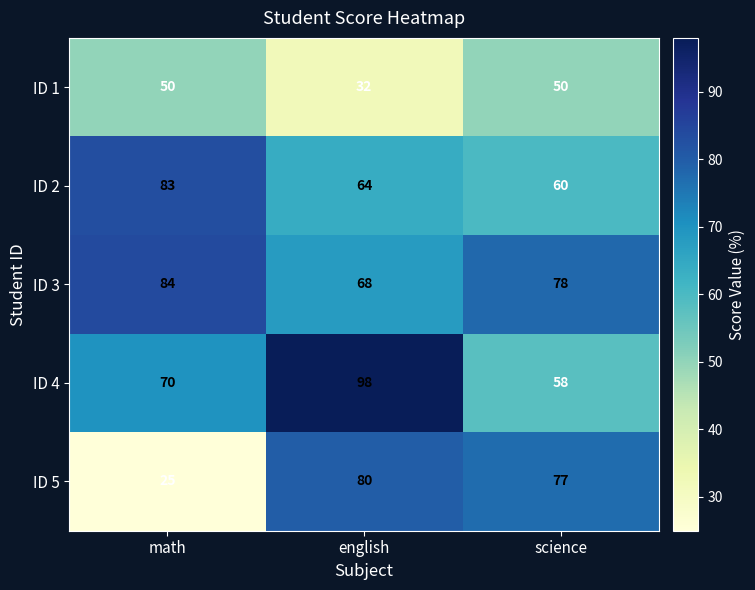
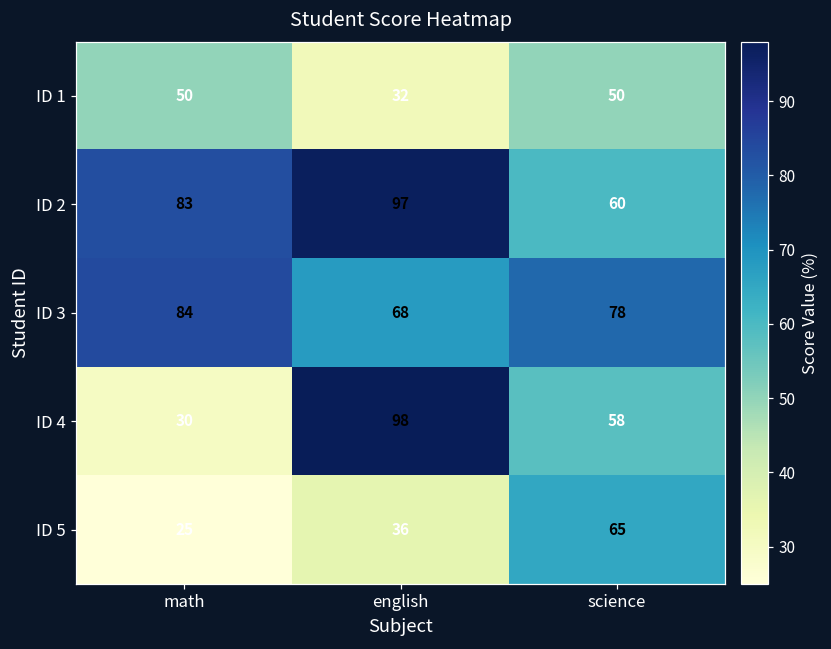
ID 2, english: 64 -> 97
ID 4, math: 70 -> 30
ID 5, english: 80 -> 36
ID 5, science: 77 -> 65
